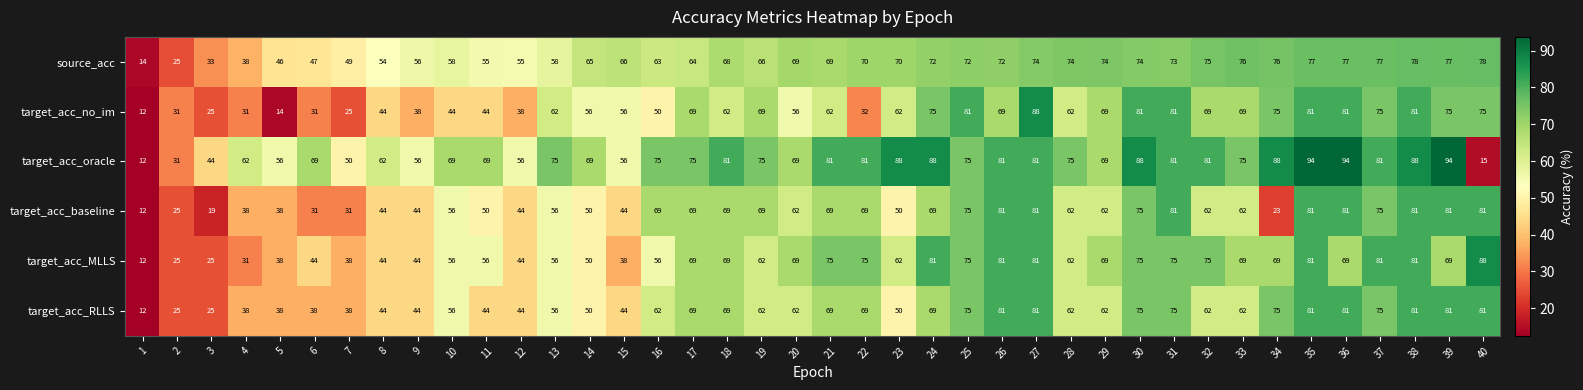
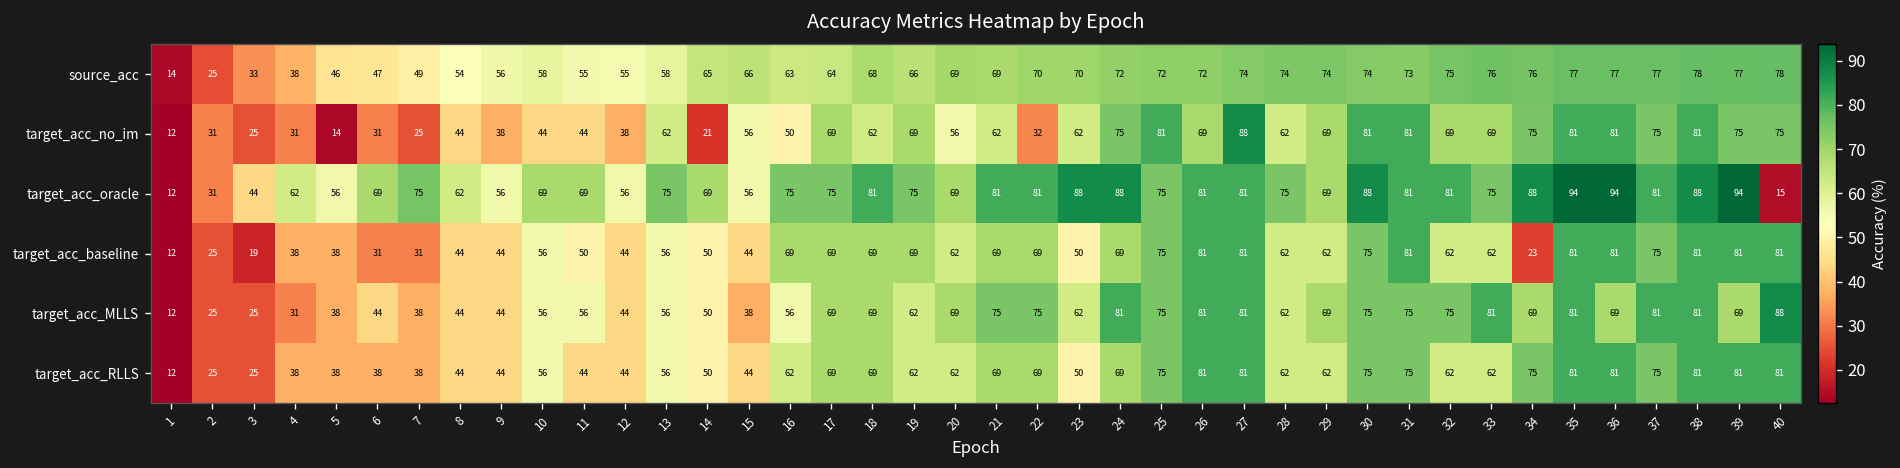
target_acc_no_im, 14: 56 -> 21
target_acc_oracle, 7: 50 -> 75
target_acc_MLLS, 33: 69 -> 81
